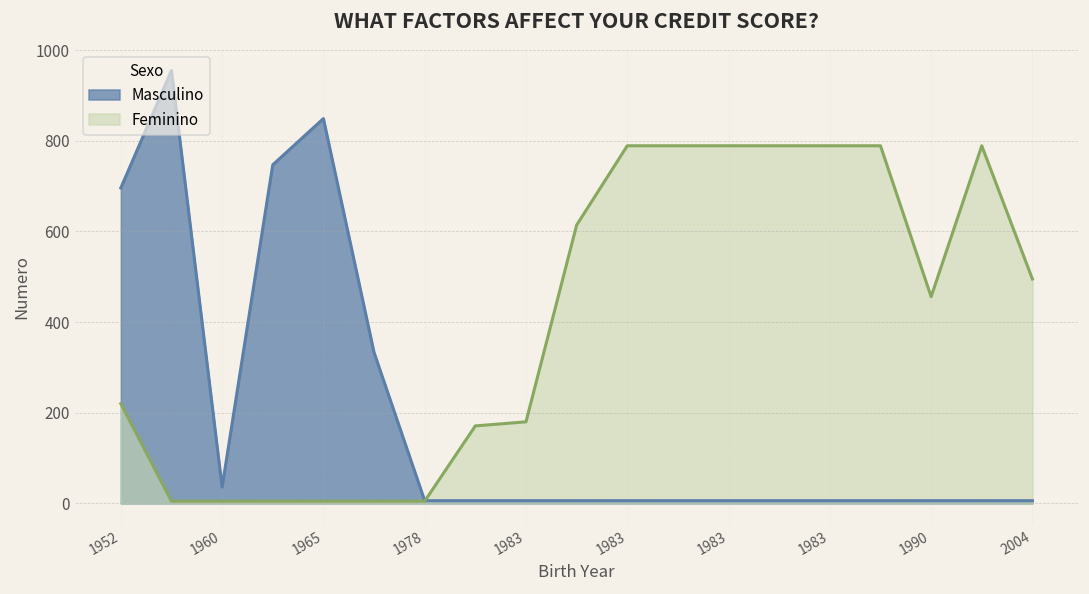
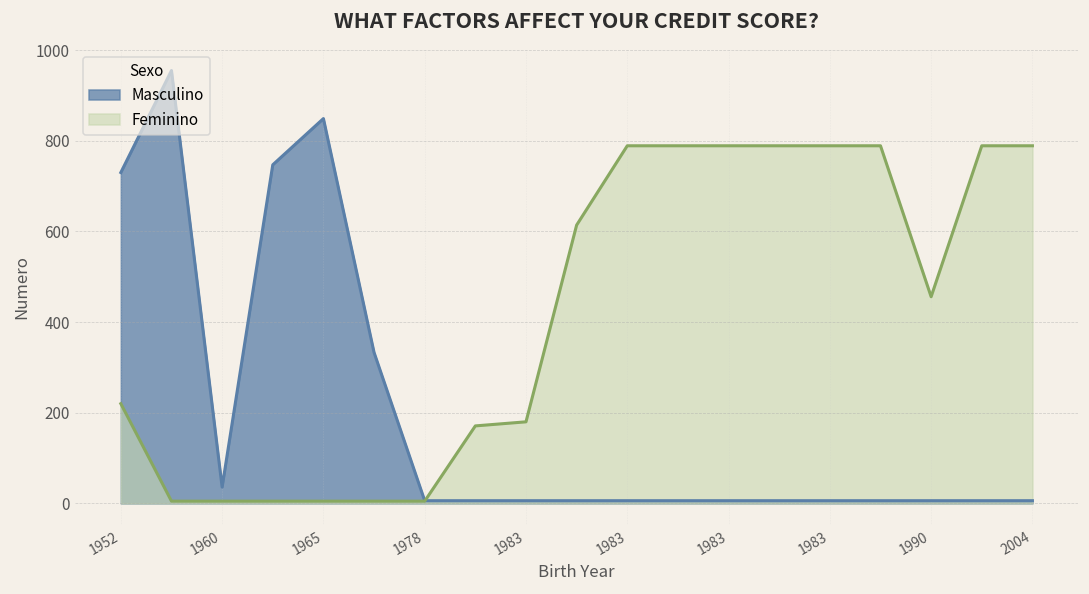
Masculino, 1952: 700 -> 730
Feminino, 2004: 500 -> 790
